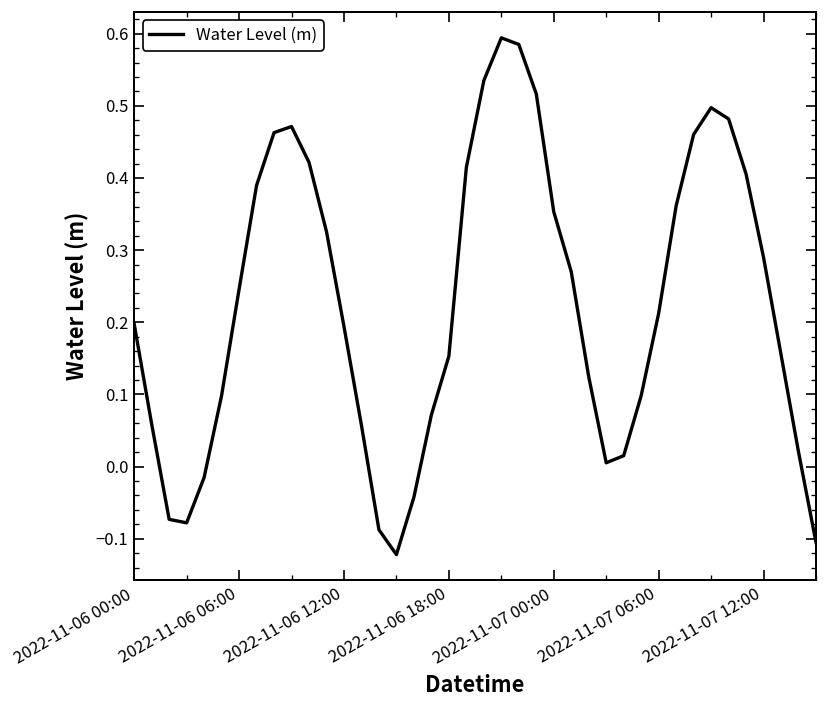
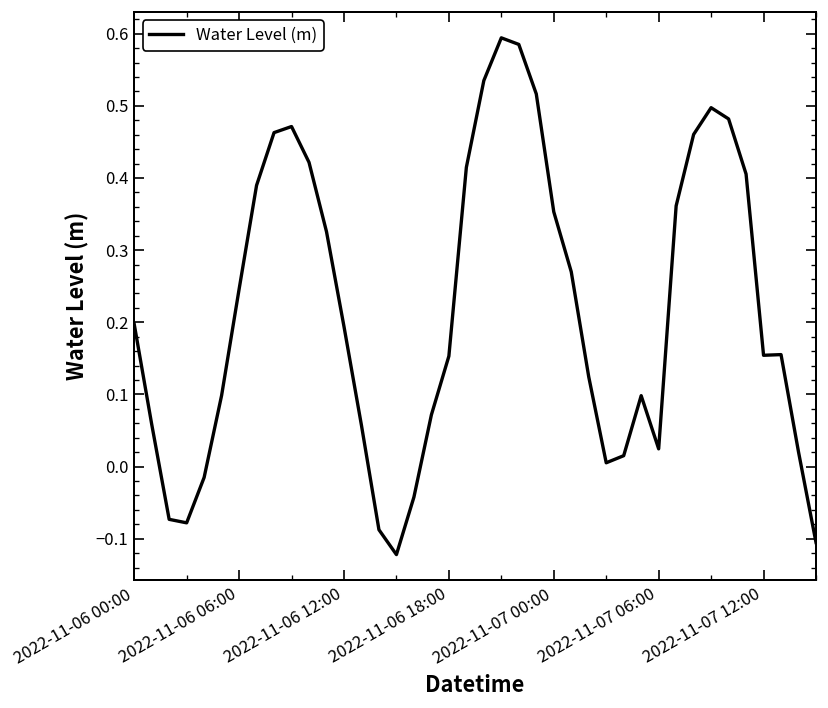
2022-11-07 06:00: 0.21 -> 0.02
2022-11-07 12:00: 0.29 -> 0.15
